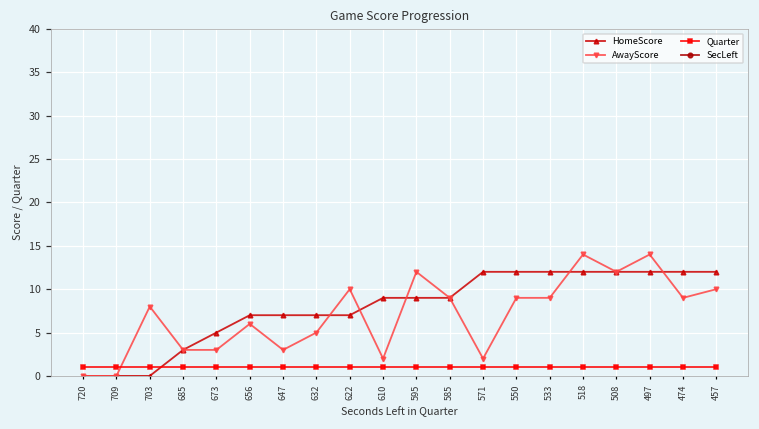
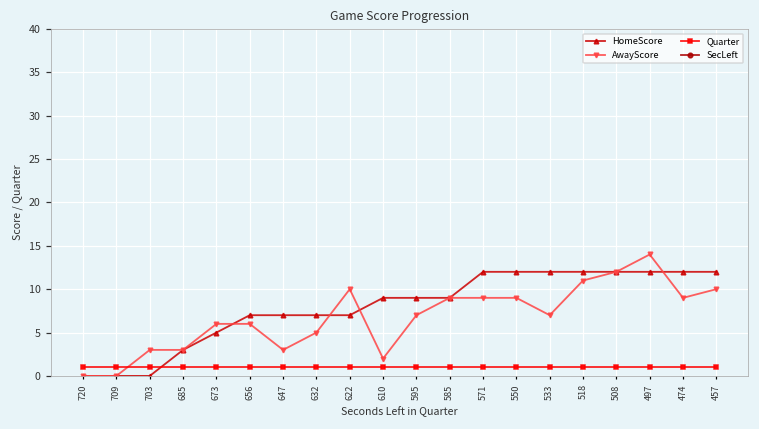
AwayScore, 703: 8 -> 3
AwayScore, 673: 3 -> 6
AwayScore, 595: 12 -> 7
AwayScore, 571: 2 -> 9
AwayScore, 533: 9 -> 7
AwayScore, 518: 14 -> 11
